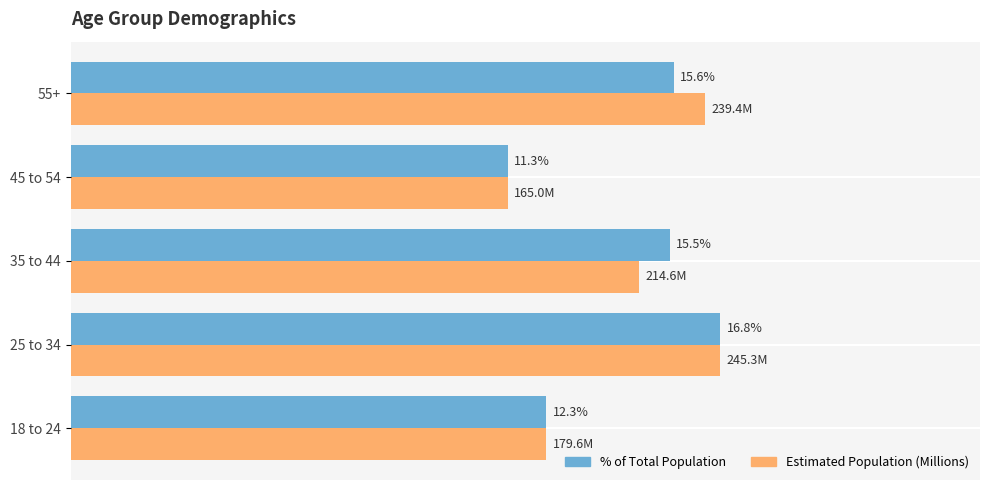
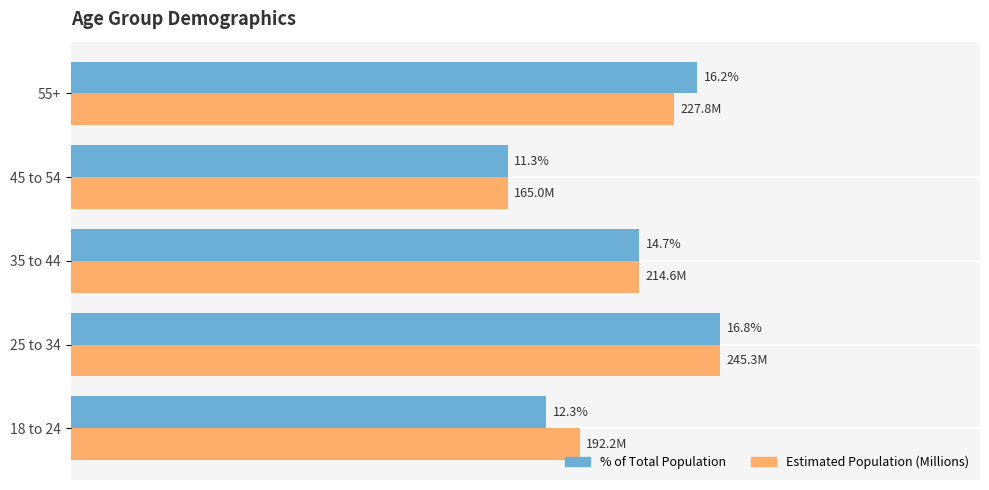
% of Total Population, 55+: 15.6% -> 16.2%
Estimated Population (Millions), 55+: 239.4M -> 227.8M
% of Total Population, 35 to 44: 15.5% -> 14.7%
Estimated Population (Millions), 18 to 24: 179.6M -> 192.2M
